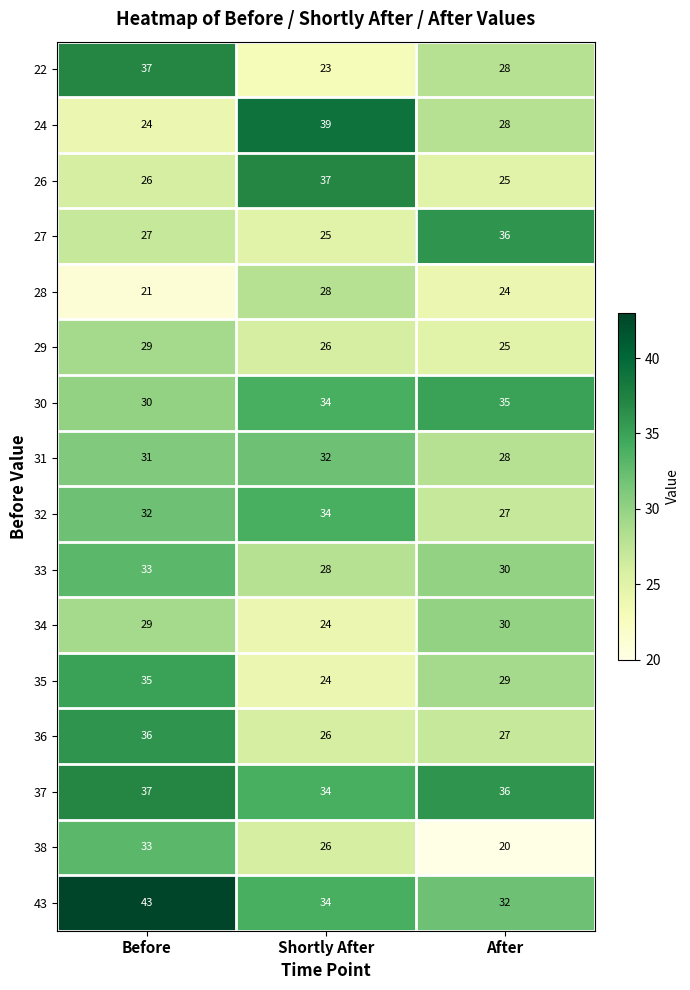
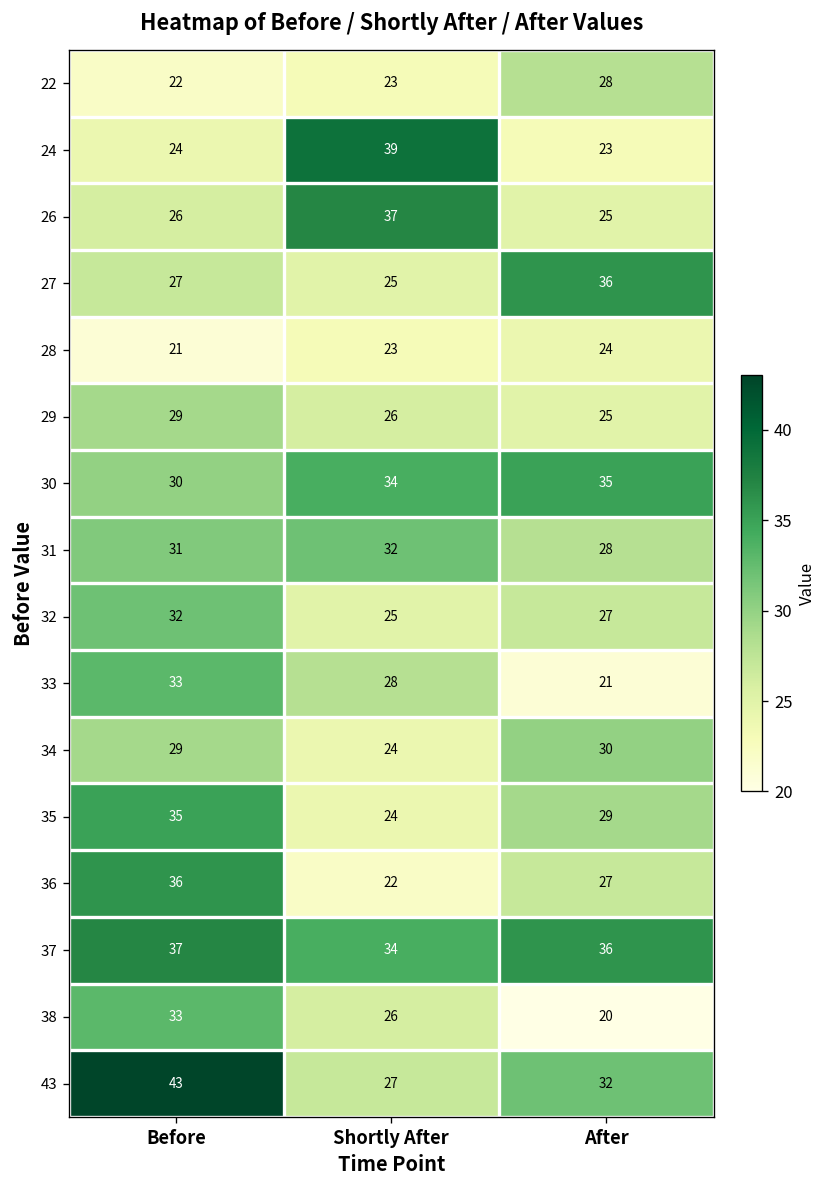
22, Before: 37 -> 22
24, After: 28 -> 23
28, Shortly After: 28 -> 23
32, Shortly After: 34 -> 25
33, After: 30 -> 21
36, Shortly After: 26 -> 22
43, Shortly After: 34 -> 27
